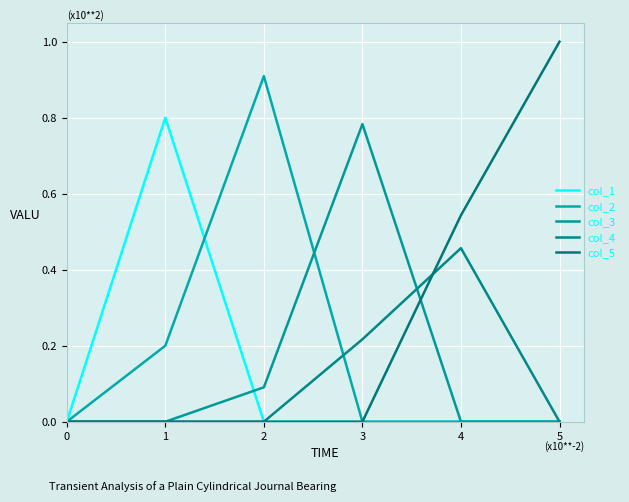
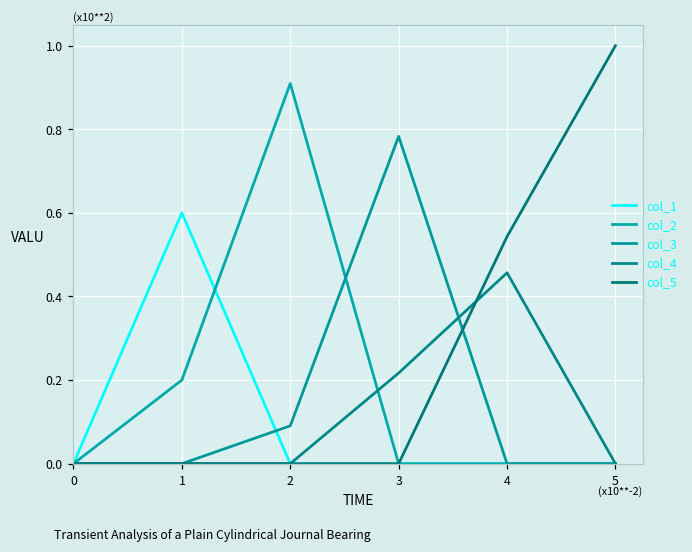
col_1, 1: 0.8 -> 0.6
